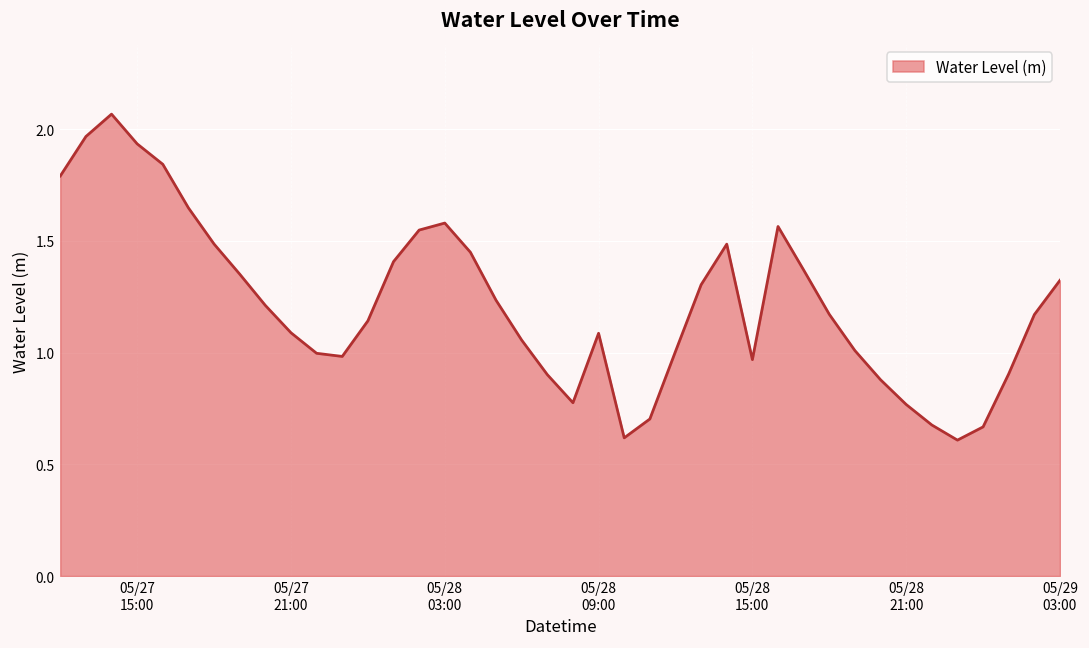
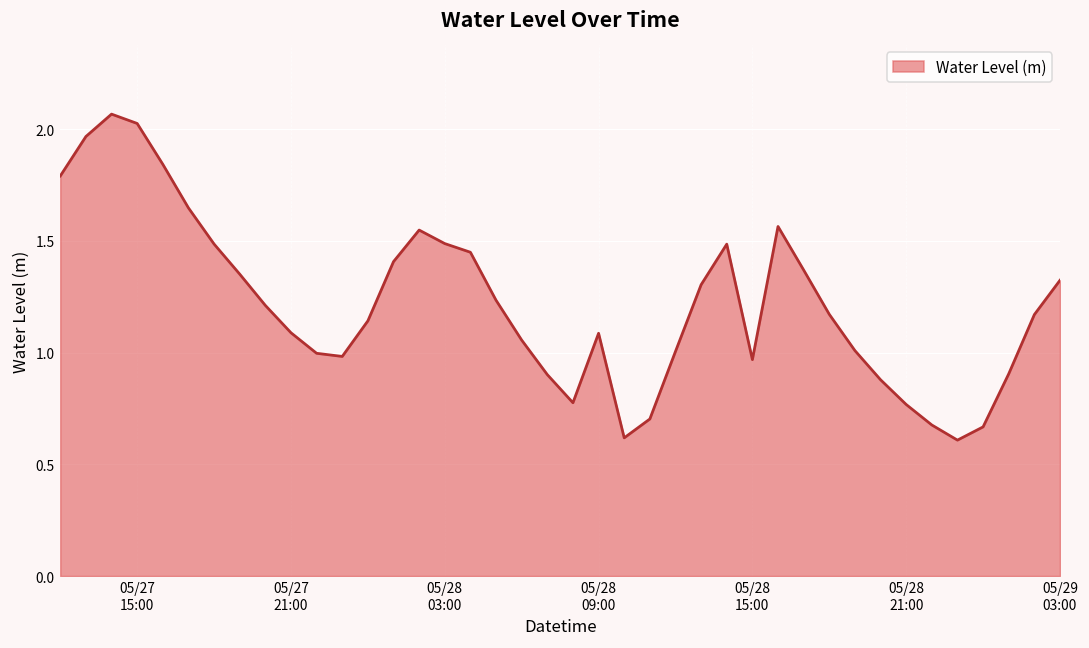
05/27 15:00: 1.93 -> 2.03
05/28 03:00: 1.58 -> 1.49
